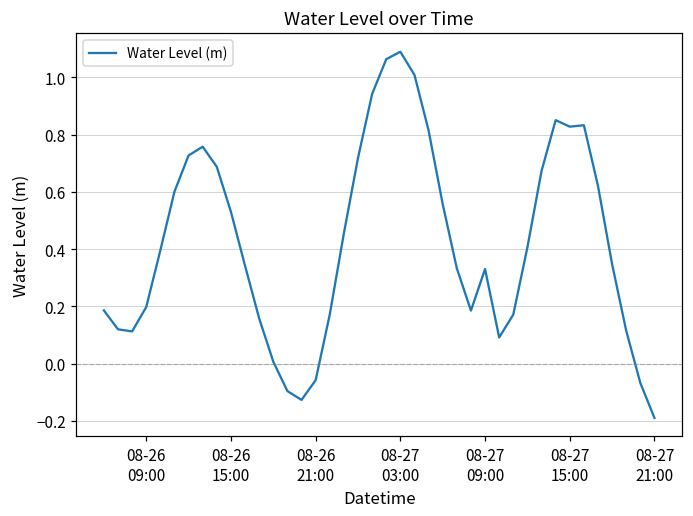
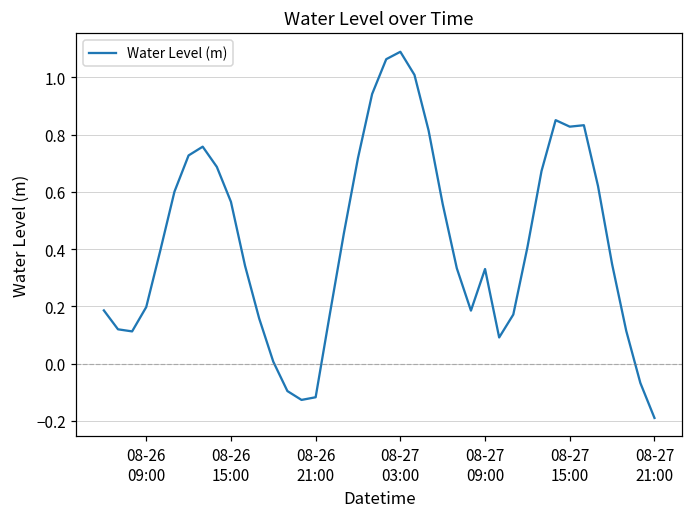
08-26 15:00: 0.53 -> 0.57
08-26 21:00: -0.06 -> -0.12
